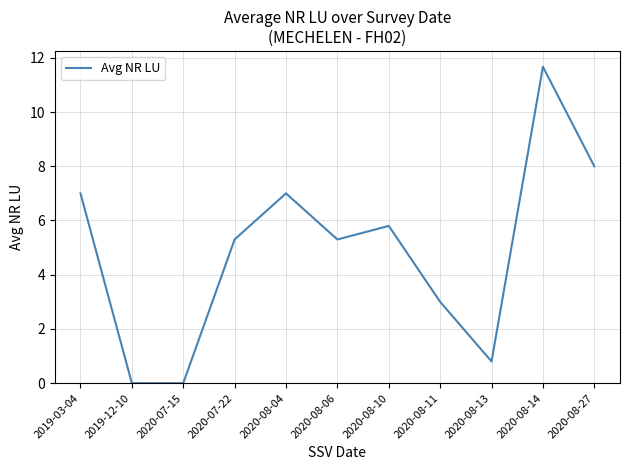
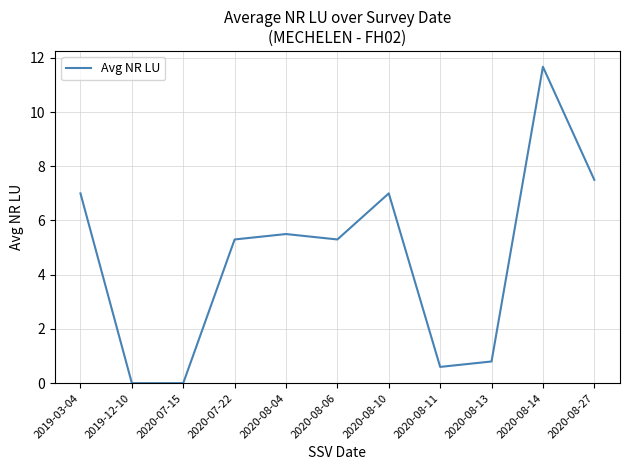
2020-08-04: 7.0 -> 5.5
2020-08-10: 5.8 -> 7.0
2020-08-11: 3.0 -> 0.6
2020-08-27: 8.0 -> 7.5
